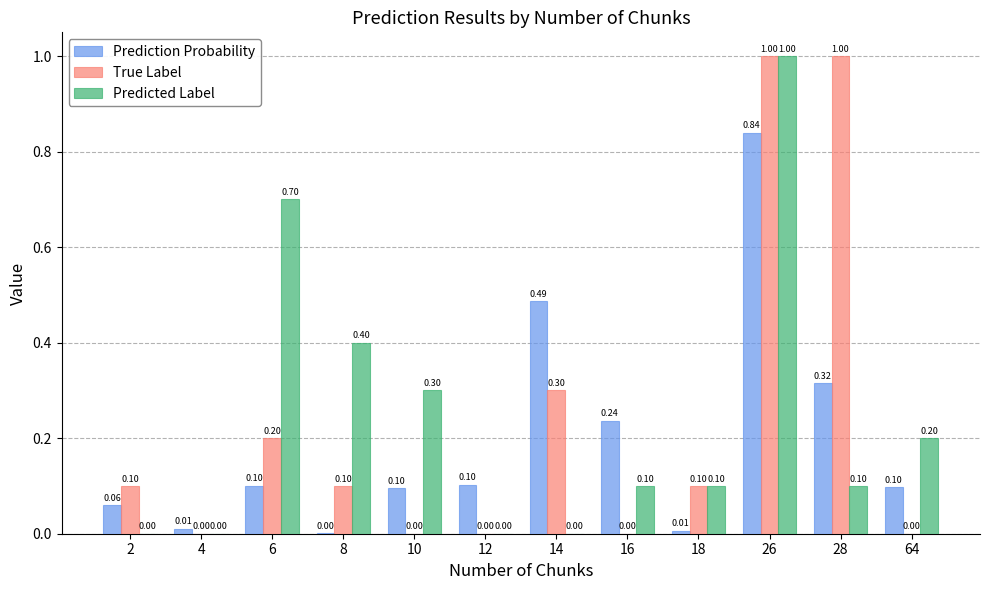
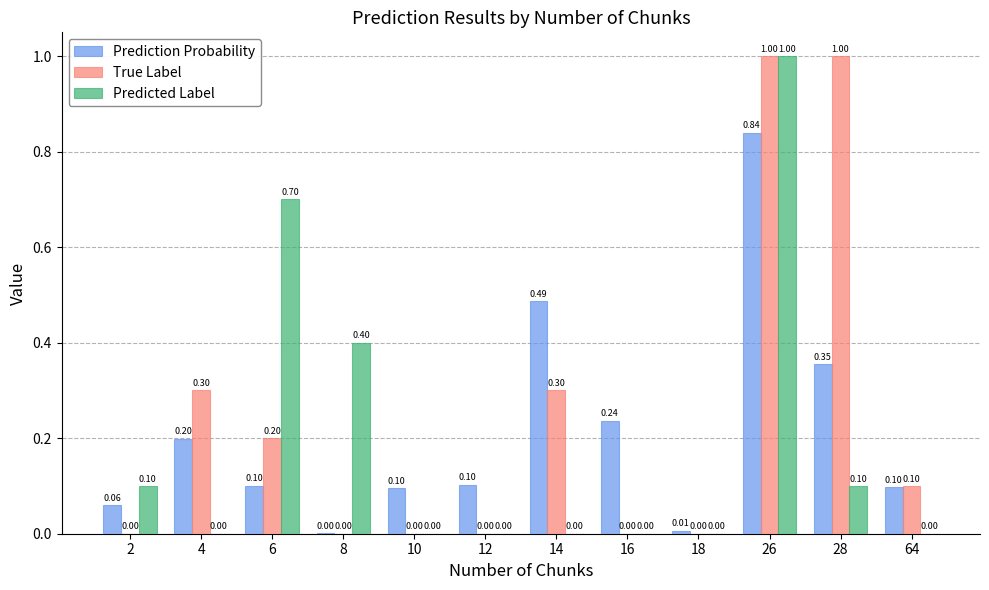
True Label, 2: 0.10 -> 0.00
Predicted Label, 2: 0.00 -> 0.10
Prediction Probability, 4: 0.01 -> 0.20
True Label, 4: 0.00 -> 0.30
True Label, 8: 0.10 -> 0.00
Predicted Label, 10: 0.30 -> 0.00
Predicted Label, 16: 0.10 -> 0.00
True Label, 18: 0.10 -> 0.00
Predicted Label, 18: 0.10 -> 0.00
Prediction Probability, 28: 0.32 -> 0.35
True Label, 64: 0.00 -> 0.10
Predicted Label, 64: 0.20 -> 0.00
